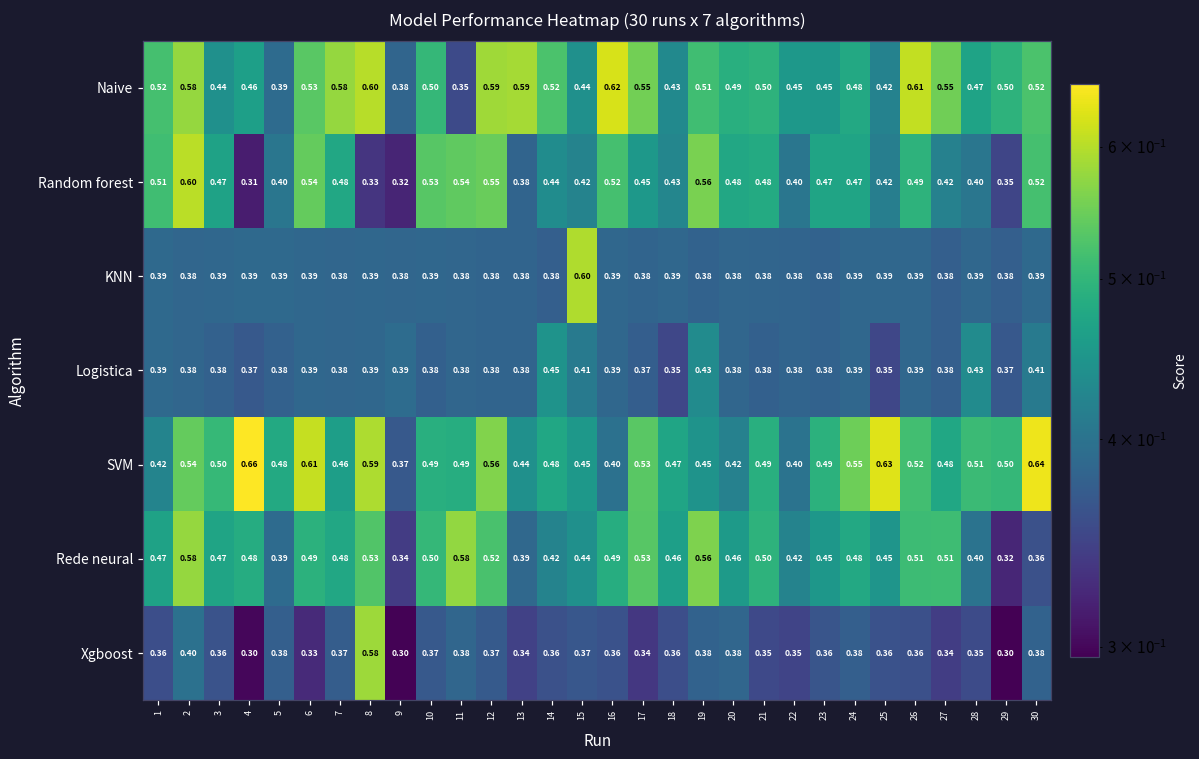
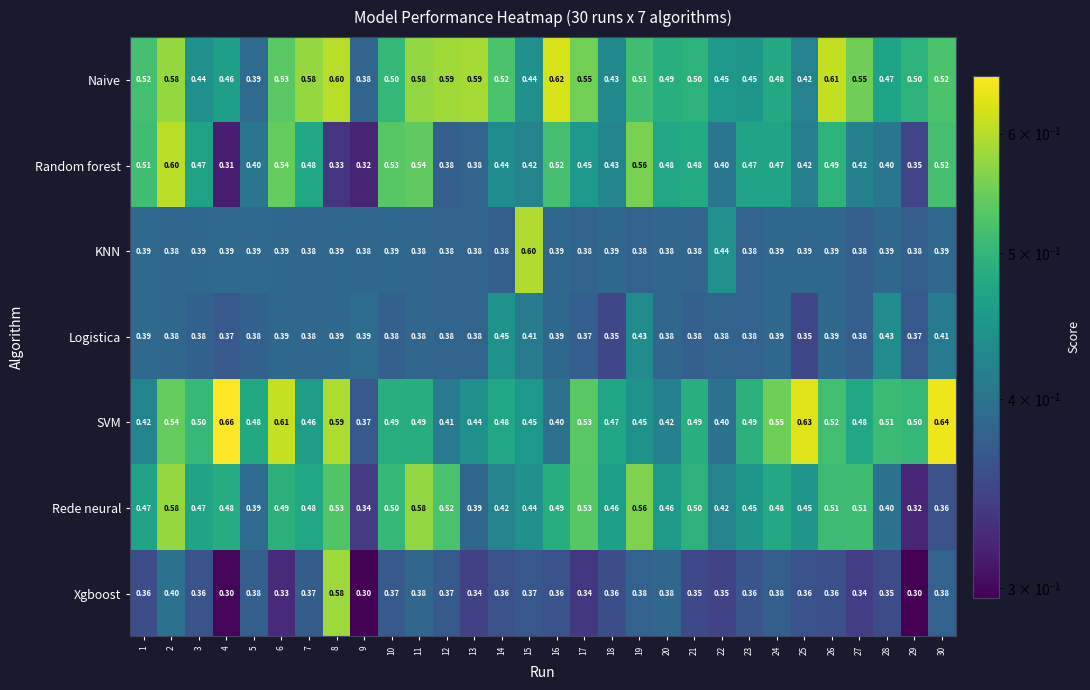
Naive, 11: 0.35 -> 0.58
Random forest, 12: 0.55 -> 0.38
KNN, 22: 0.38 -> 0.44
SVM, 12: 0.56 -> 0.41
